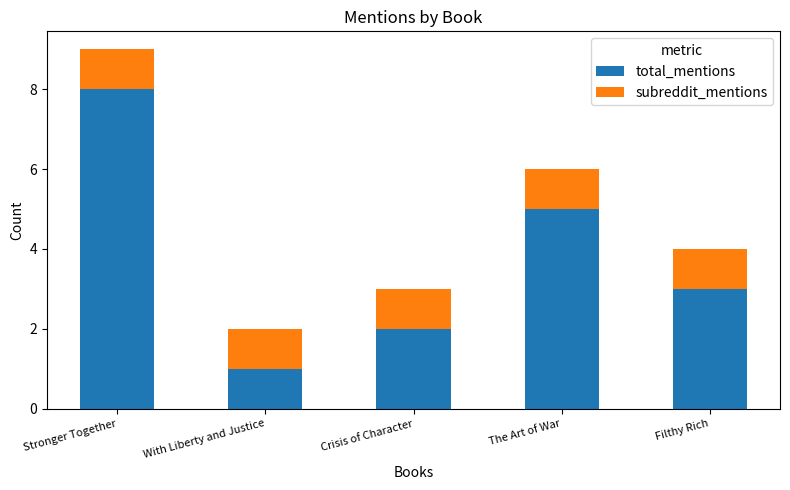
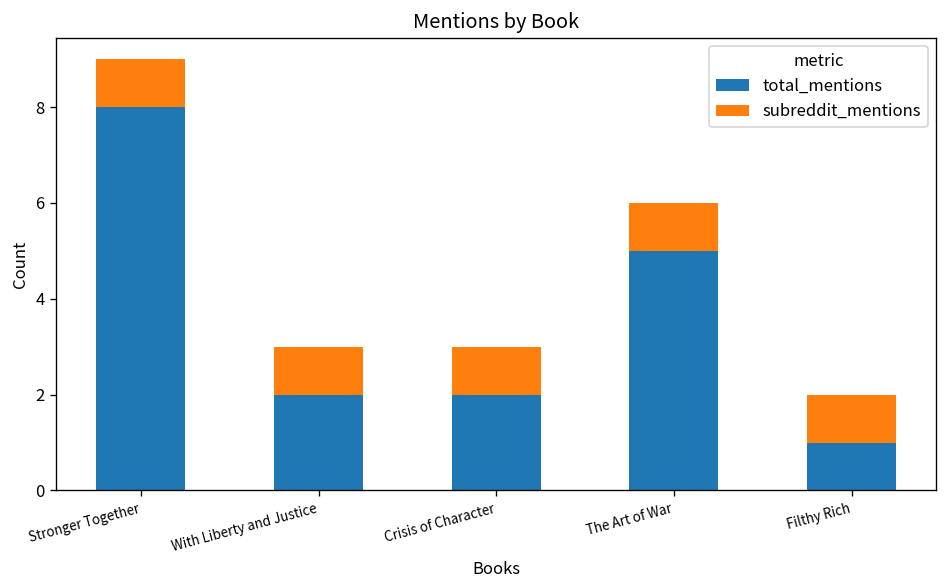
total_mentions, With Liberty and Justice: 1 -> 2
total_mentions, Filthy Rich: 3 -> 1
